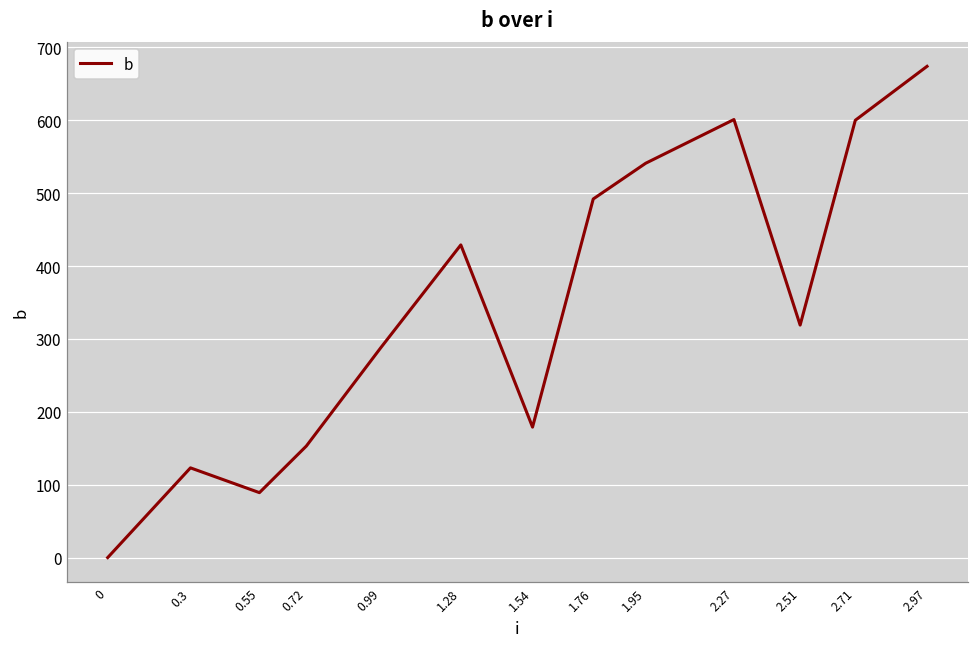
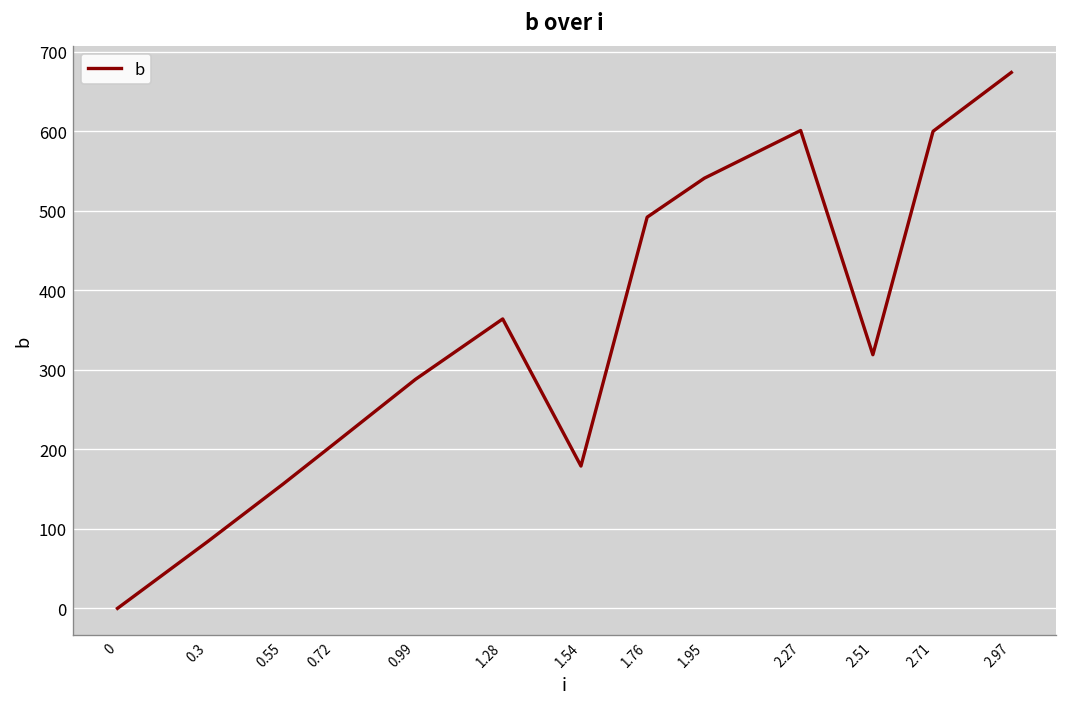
0.3: 120 -> 80
0.55: 90 -> 160
0.72: 150 -> 210
1.28: 430 -> 360
